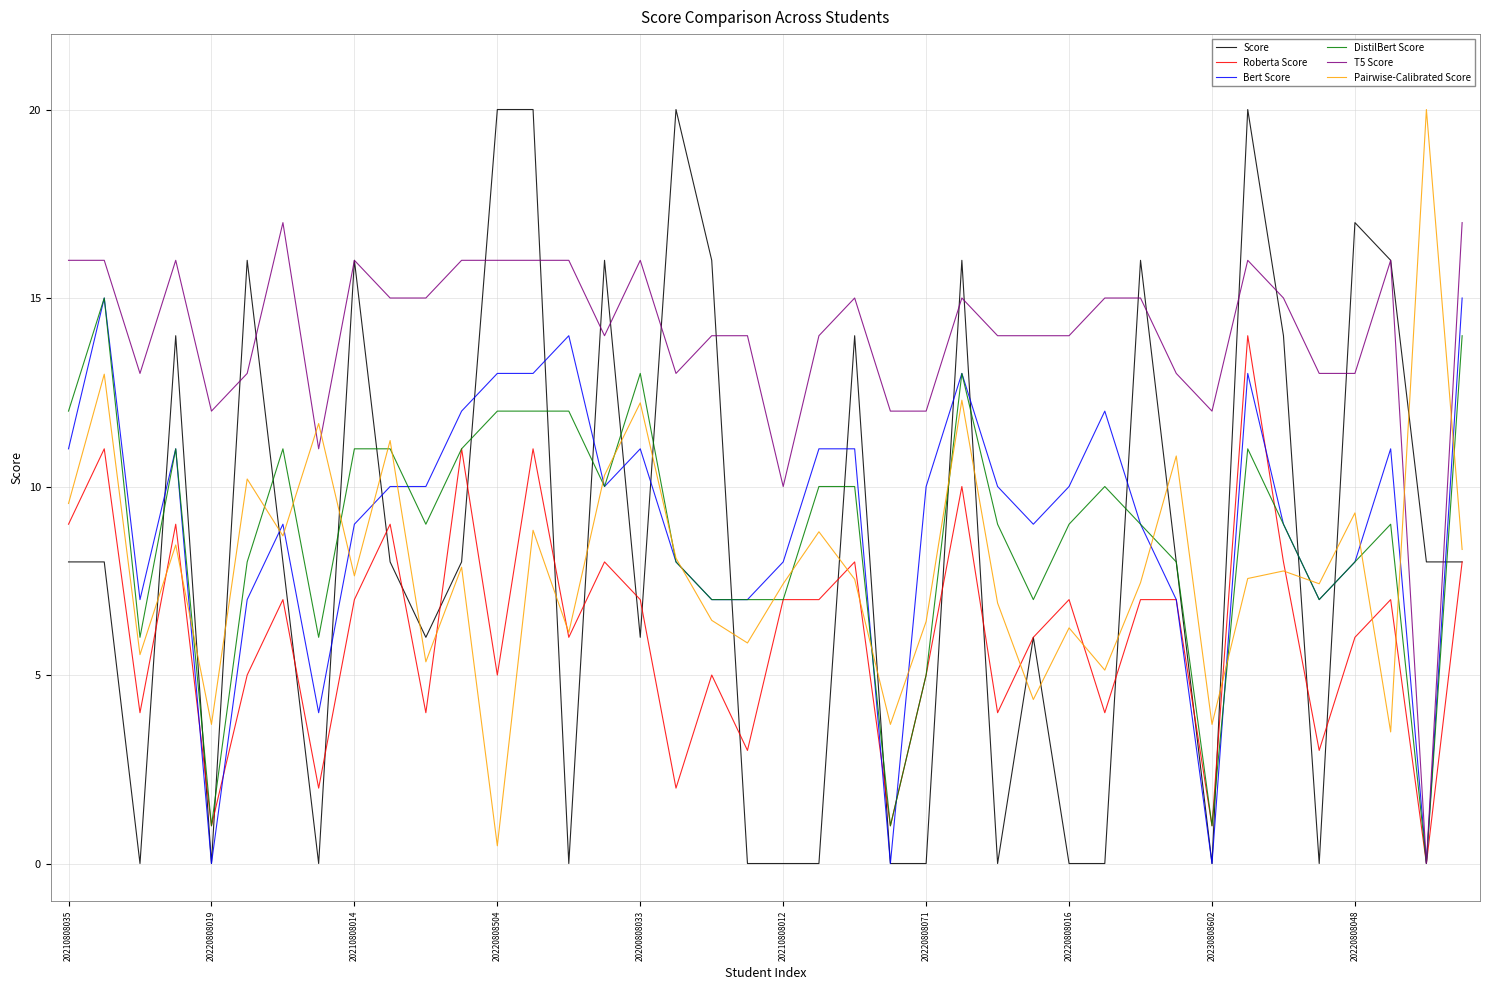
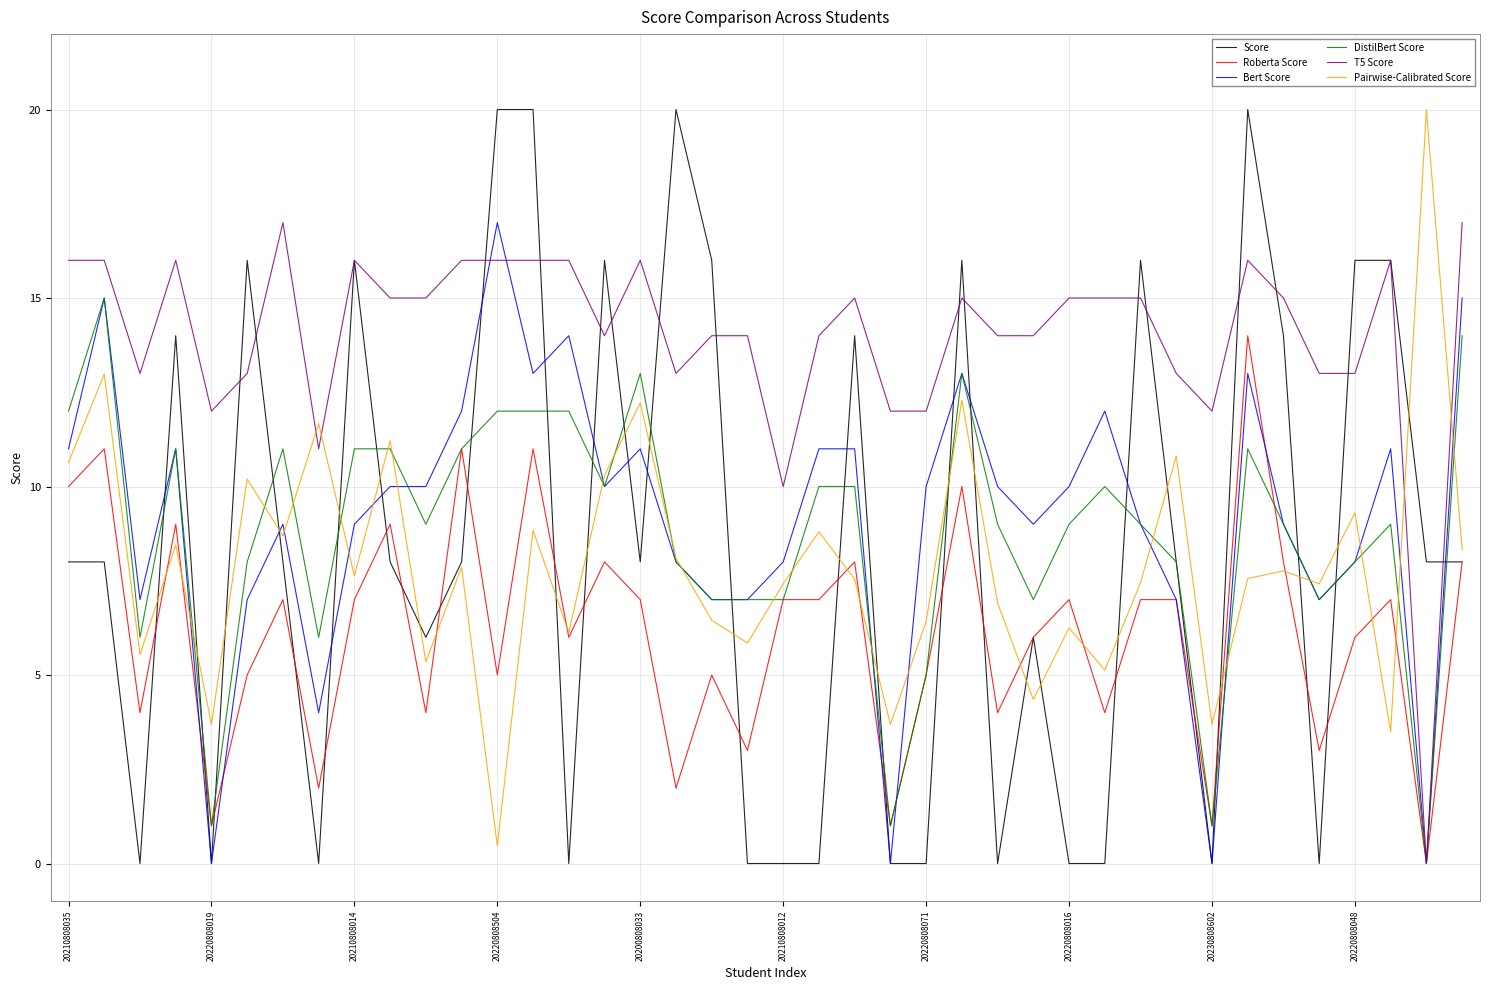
Roberta Score, 20210808035: 9 -> 10
Pairwise-Calibrated Score, 20210808035: 9.6 -> 10.6
Bert Score, 20220808504: 13 -> 17
Score, 20200808033: 6 -> 8
T5 Score, 20220808016: 14 -> 15
Score, 20220808048: 17 -> 16
